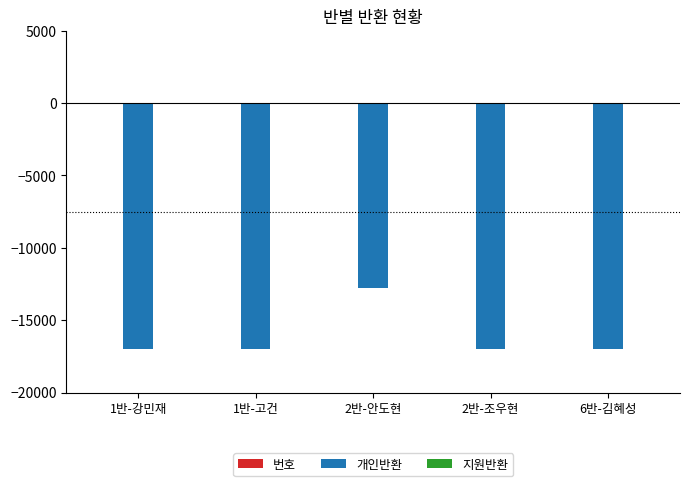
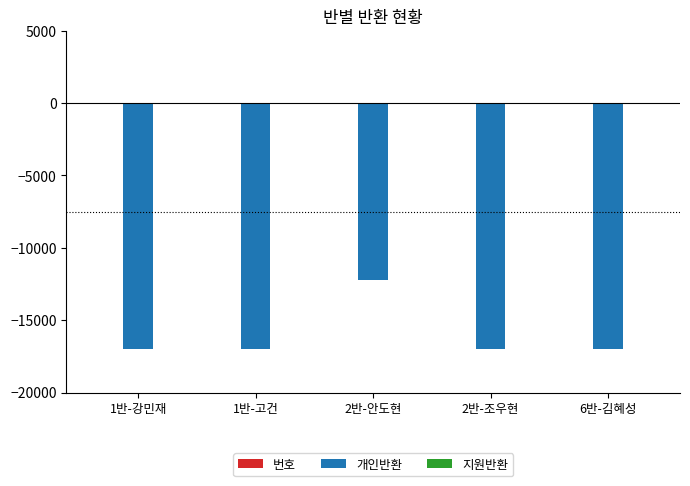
개인반환, 2반-안도현: -12800 -> -12200
